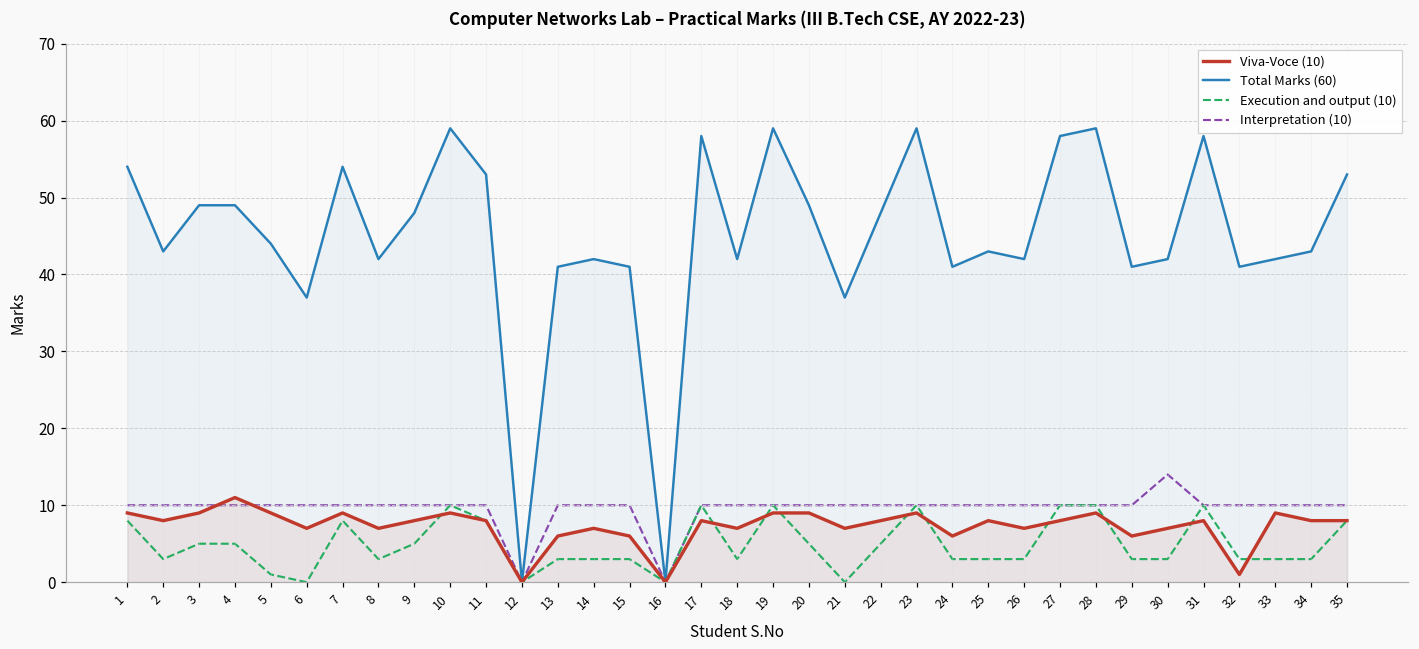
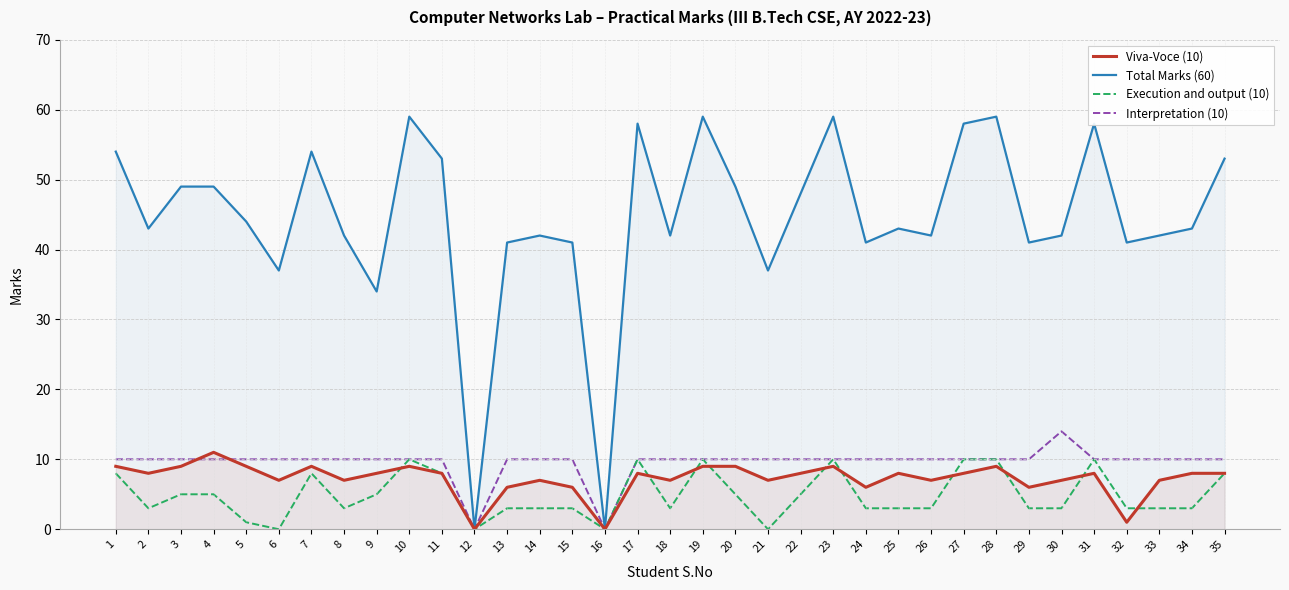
Total Marks (60), 9: 48 -> 34
Viva-Voce (10), 33: 9 -> 7
